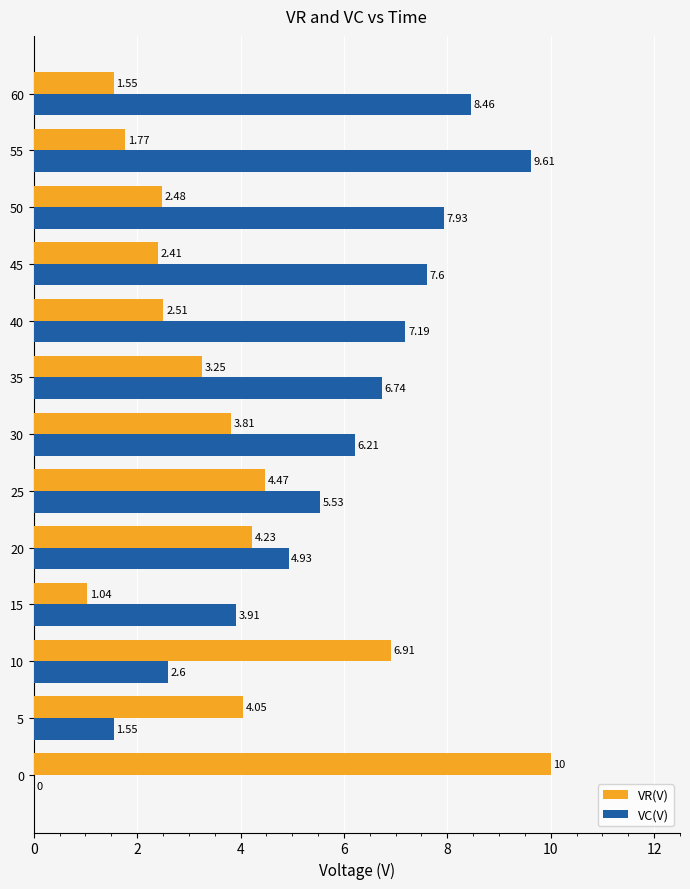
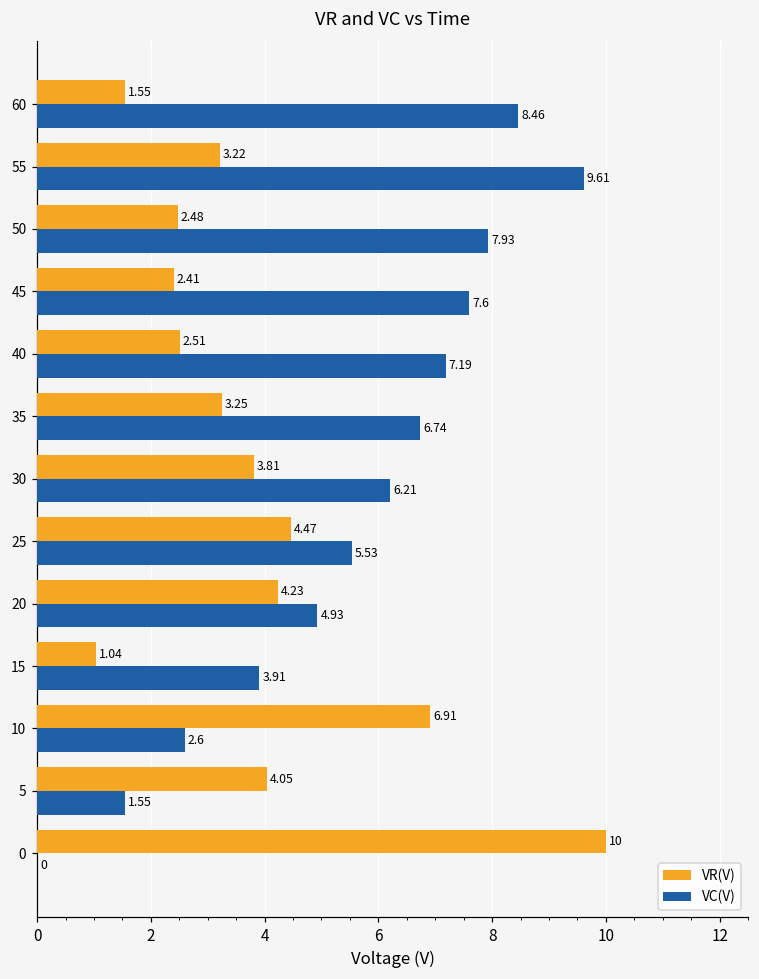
VR(V), 55: 1.77 -> 3.22
